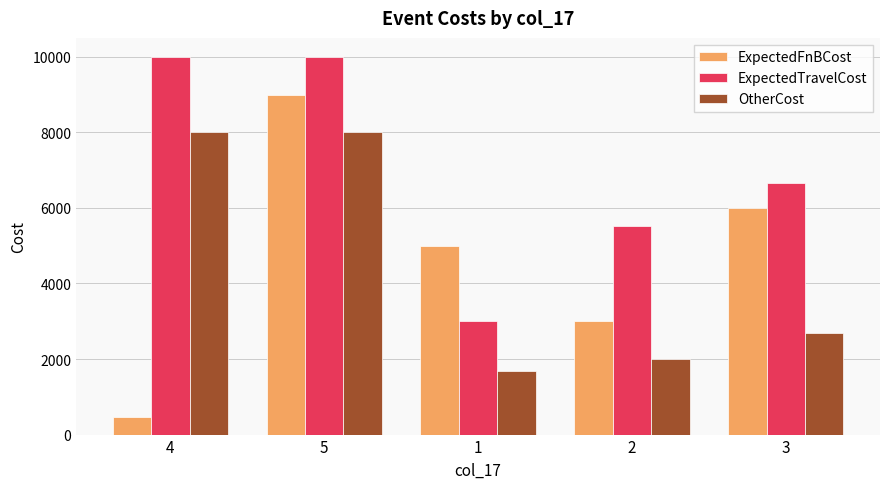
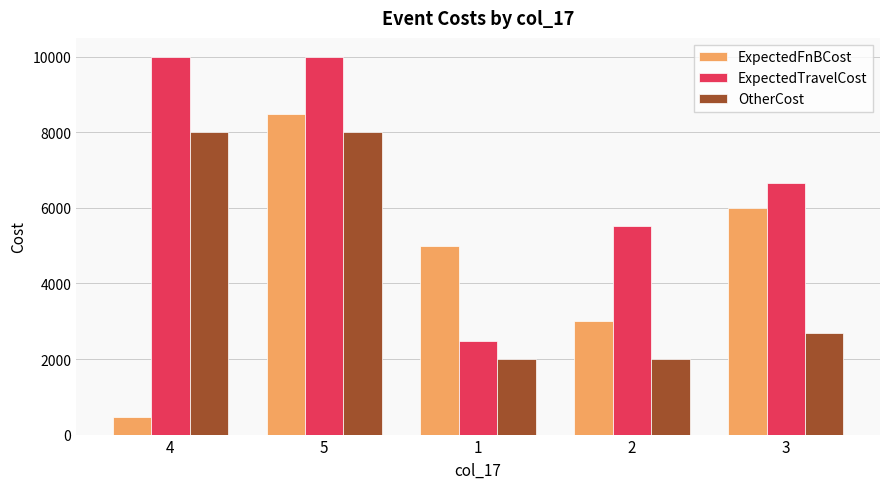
ExpectedFnBCost, 5: 9000 -> 8500
ExpectedTravelCost, 1: 3000 -> 2500
OtherCost, 1: 1700 -> 2000
